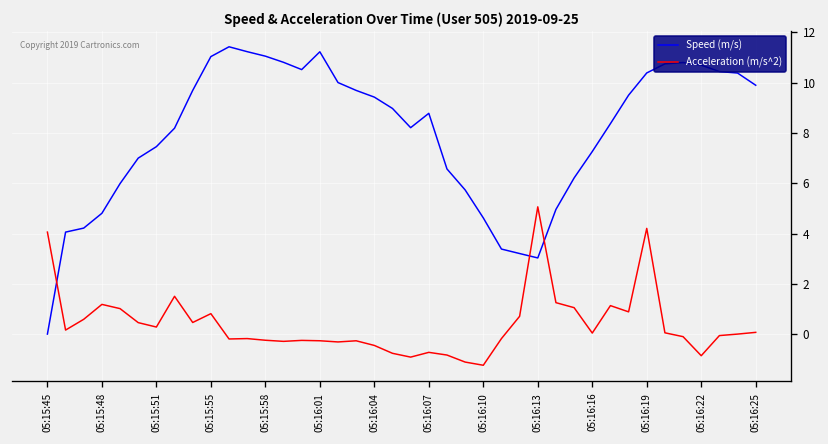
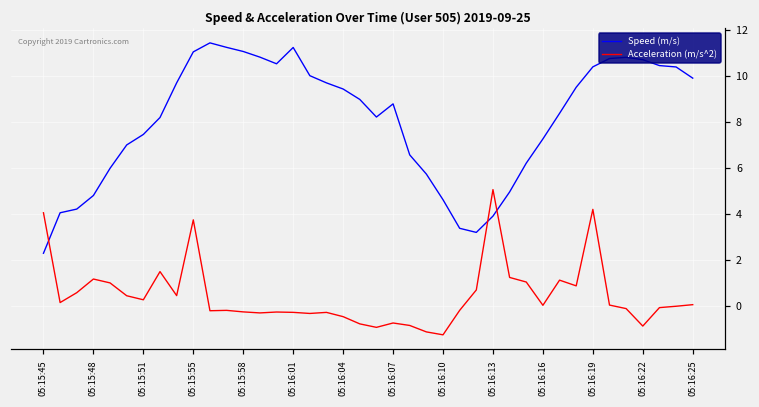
Speed (m/s), 05:15:45: 0.0 -> 2.3
Acceleration (m/s^2), 05:15:55: 0.8 -> 3.8
Speed (m/s), 05:16:13: 3.0 -> 3.9
